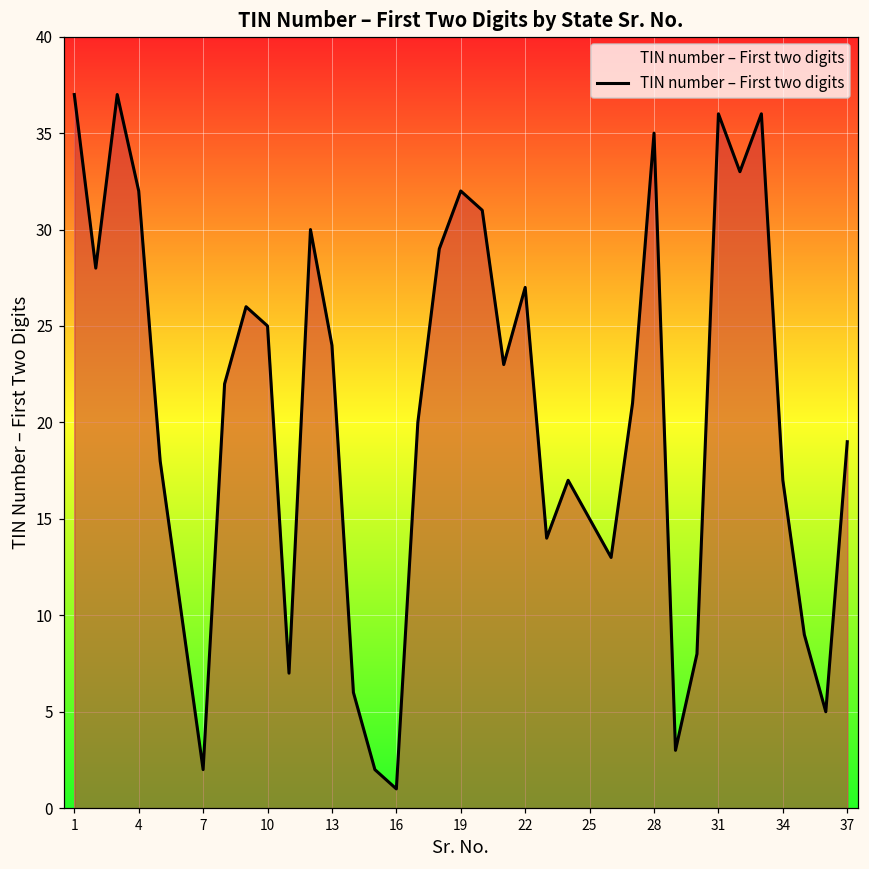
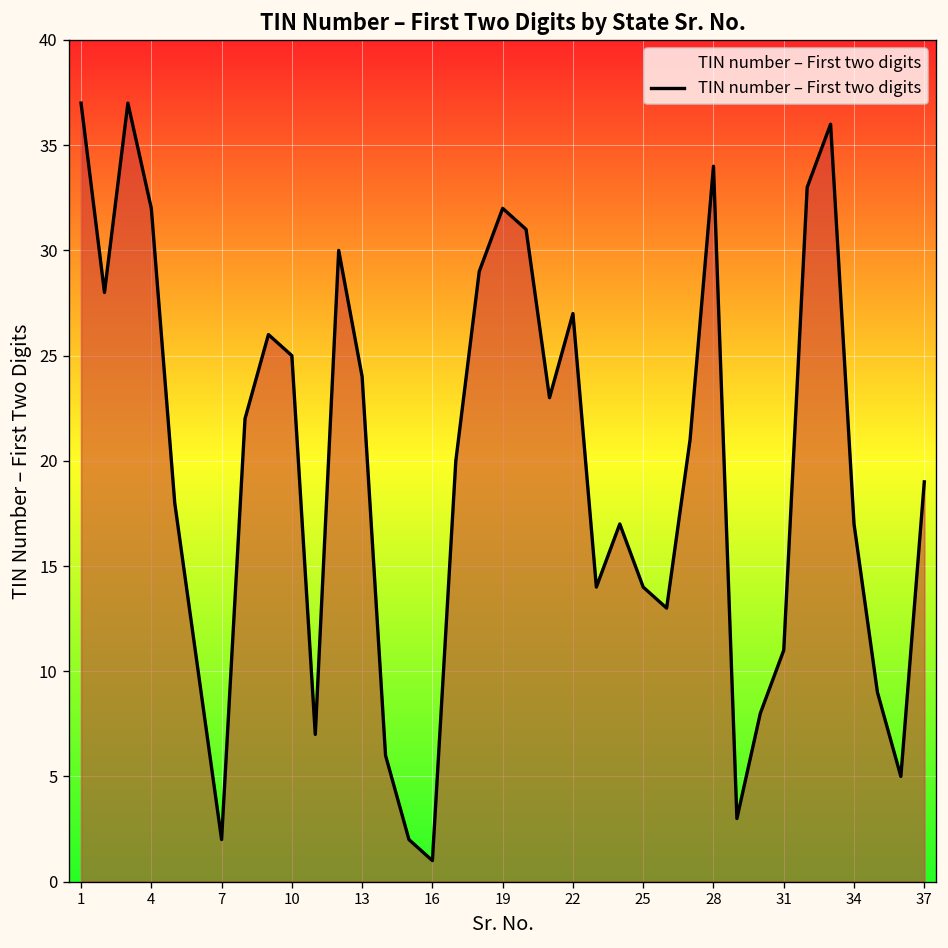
25: 15 -> 14
28: 35 -> 34
31: 36 -> 11
